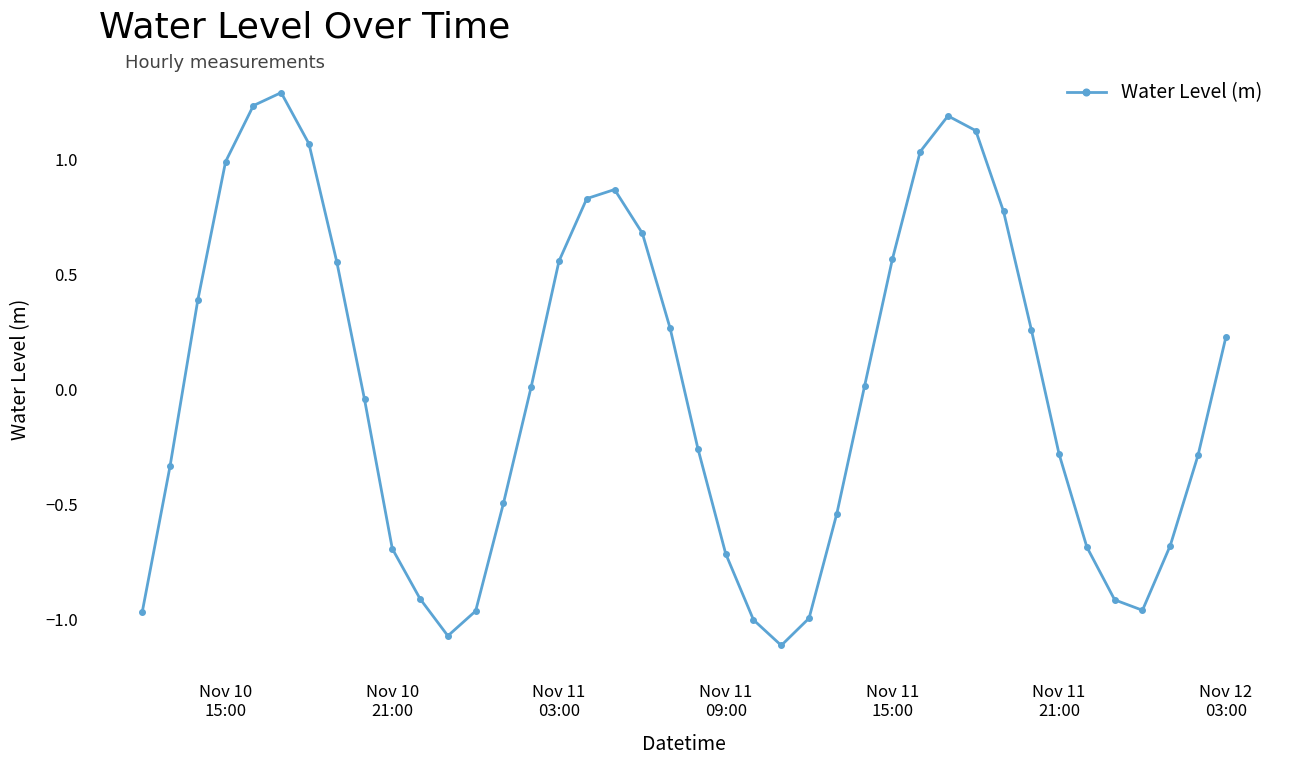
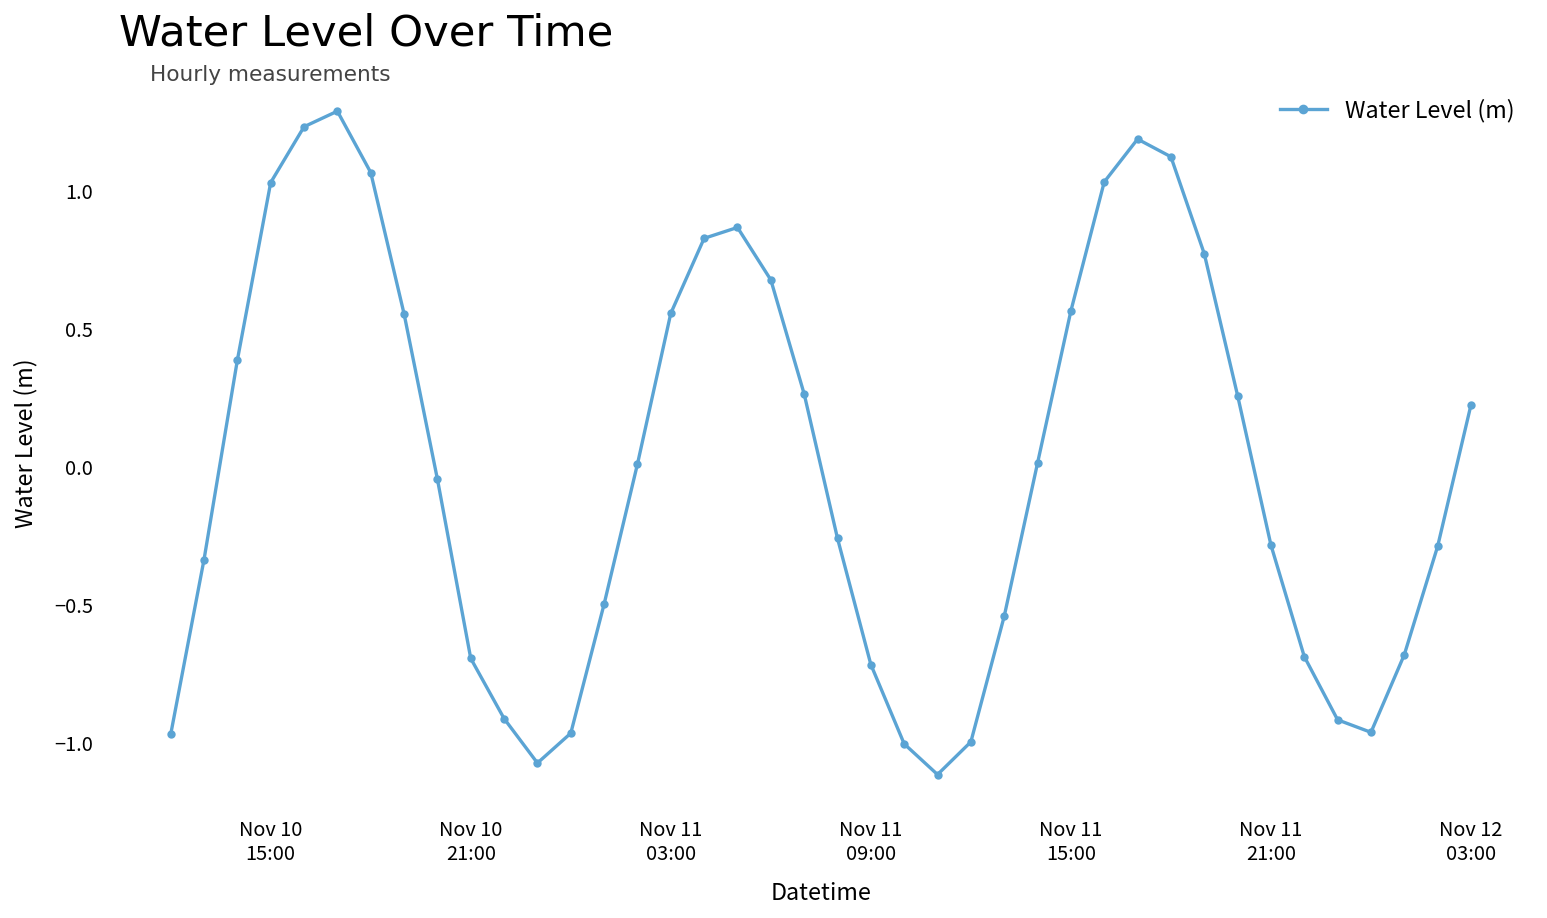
Nov 10 15:00: 0.99 -> 1.03
